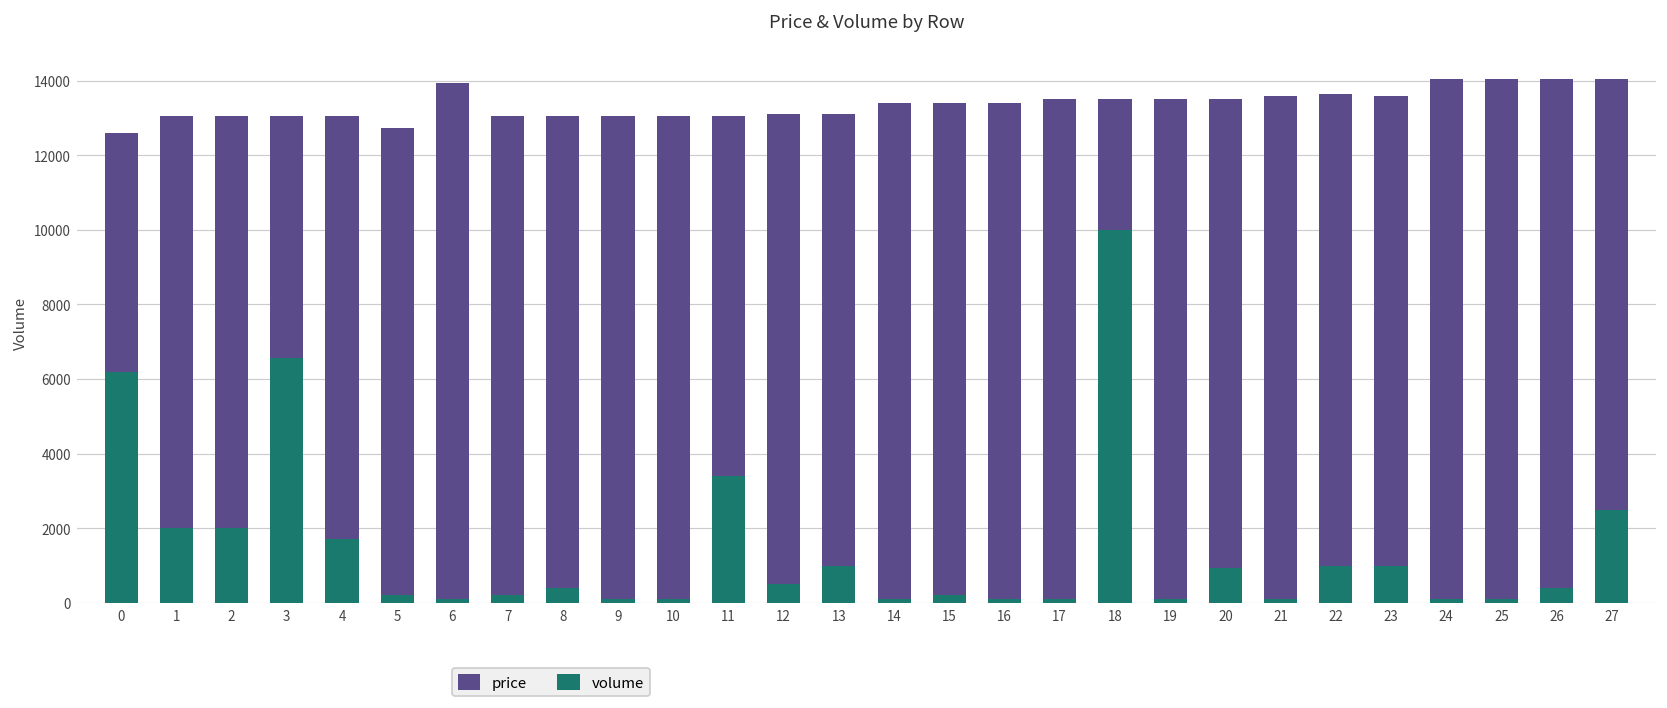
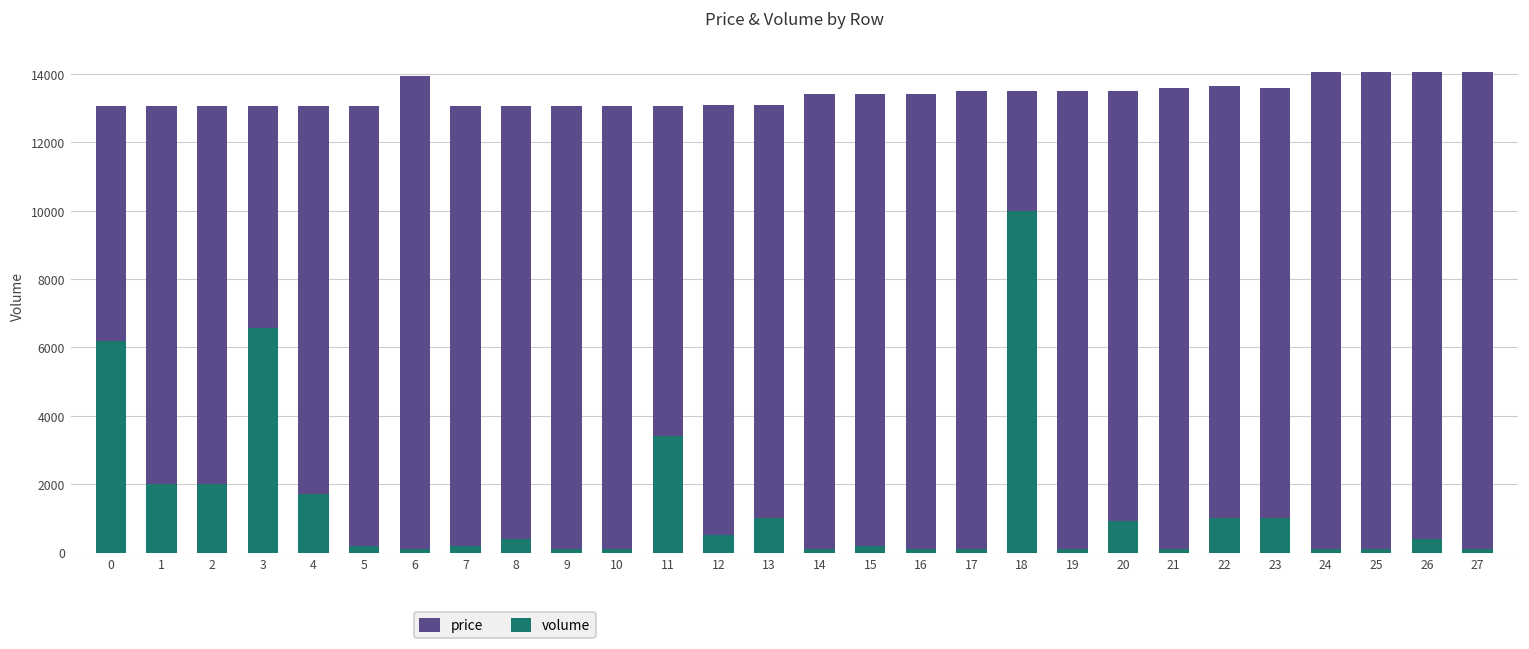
price, 0: 12600 -> 13100
price, 5: 12700 -> 13100
volume, 27: 2500 -> 100
